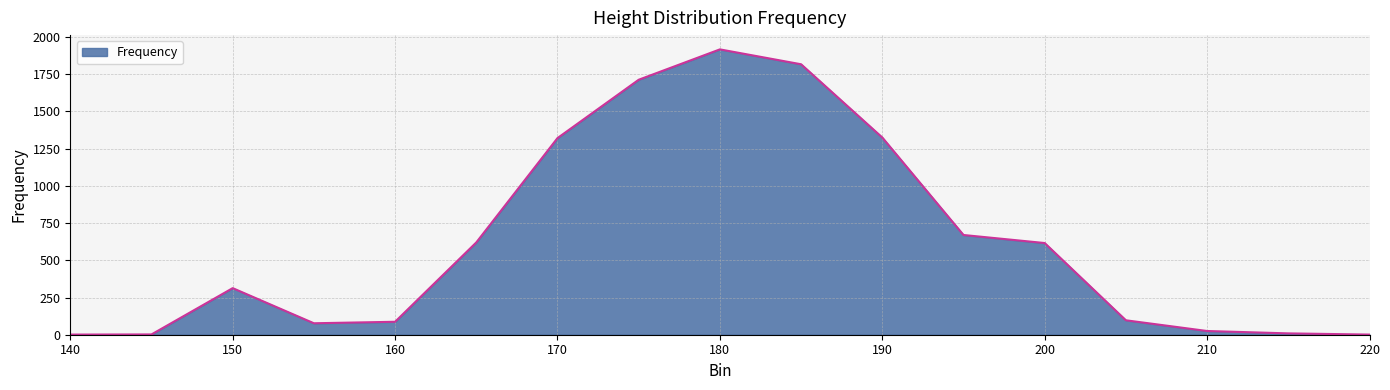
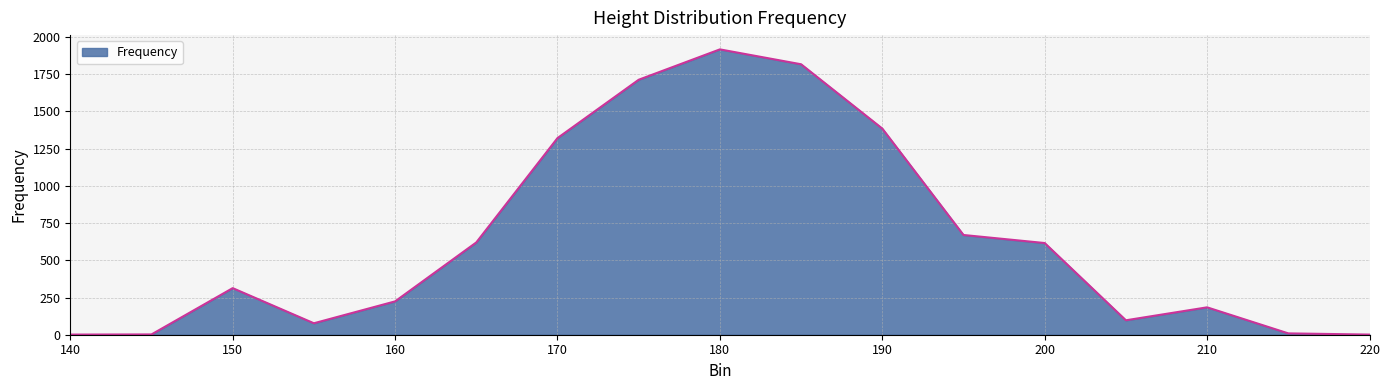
160: 90 -> 220
190: 1330 -> 1390
210: 30 -> 180
